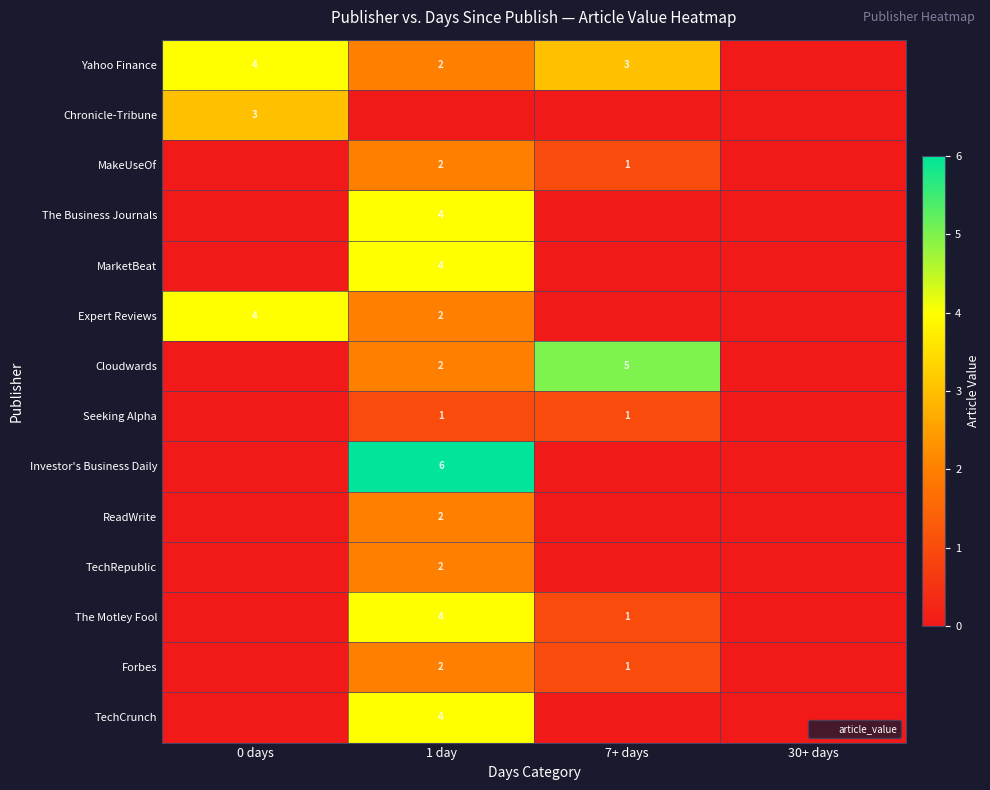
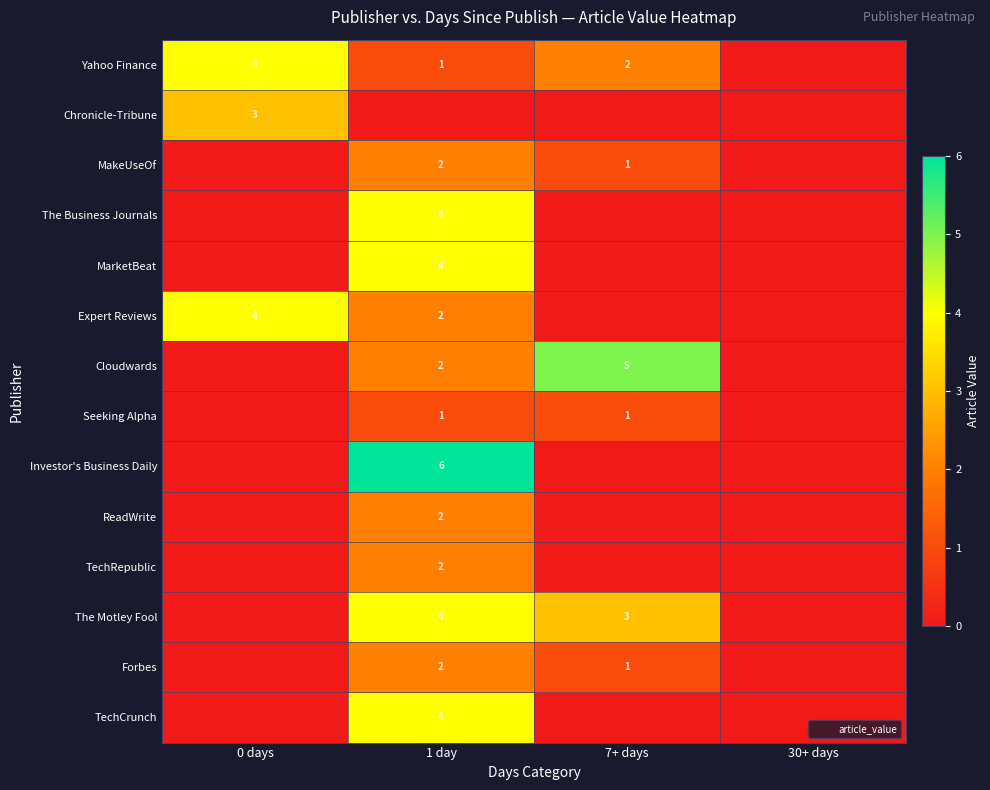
Yahoo Finance, 1 day: 2 -> 1
Yahoo Finance, 7+ days: 3 -> 2
The Motley Fool, 7+ days: 1 -> 3
